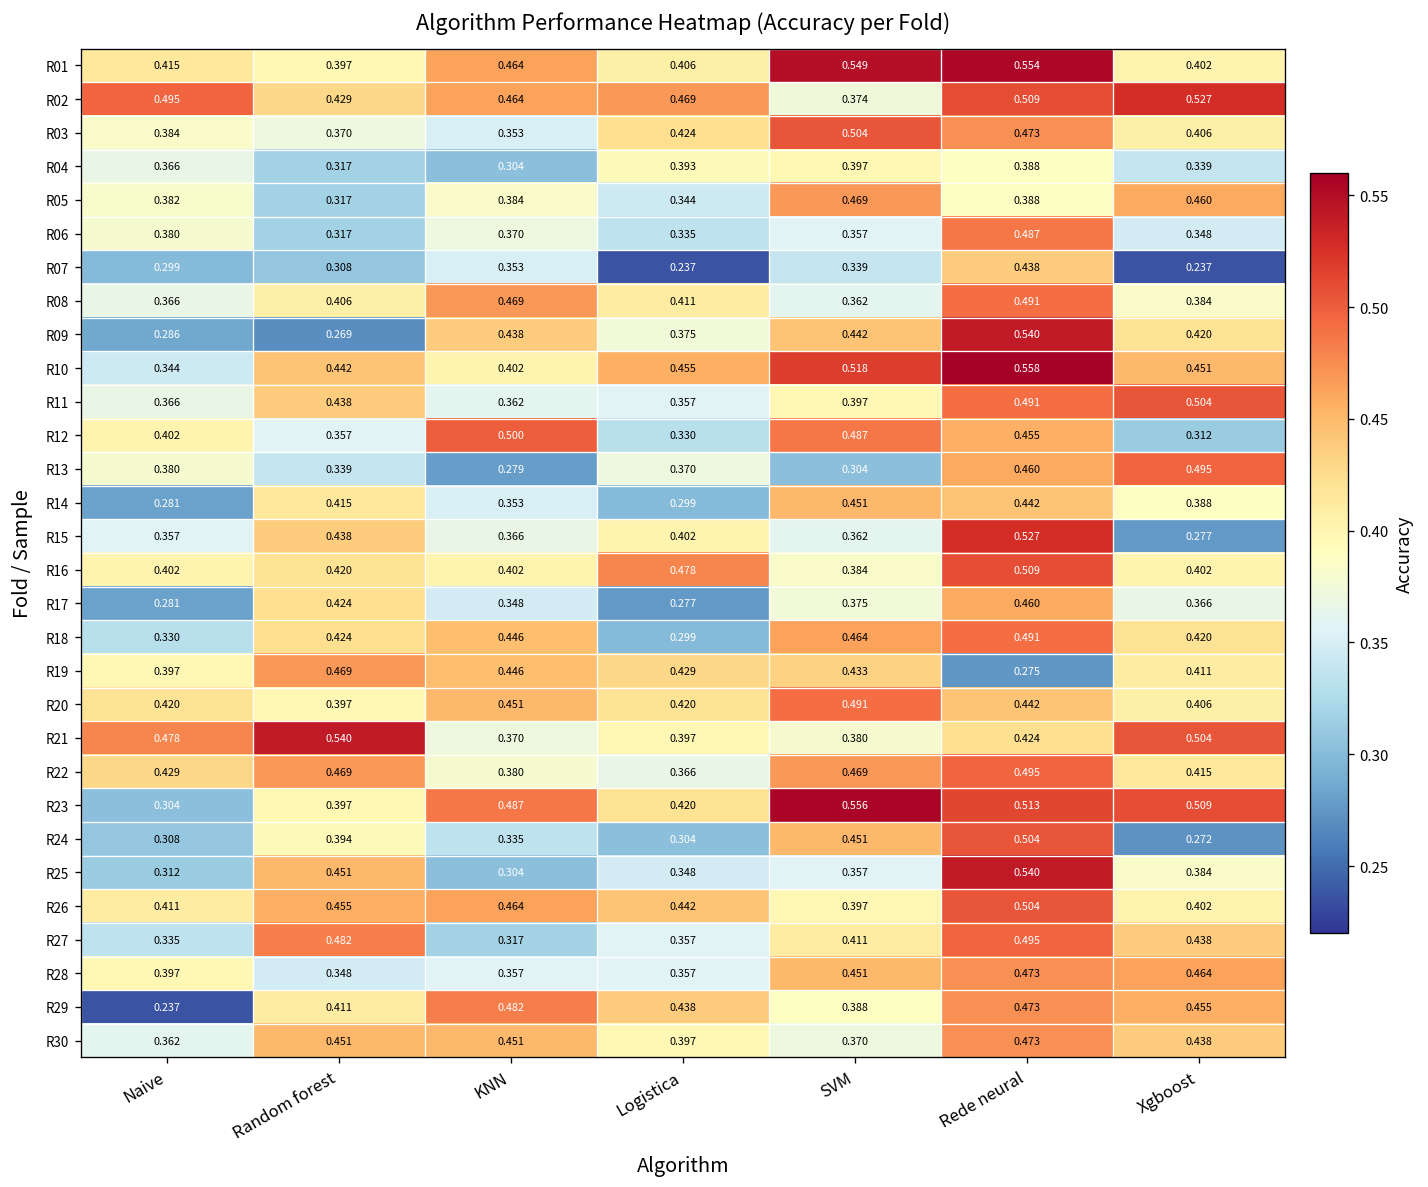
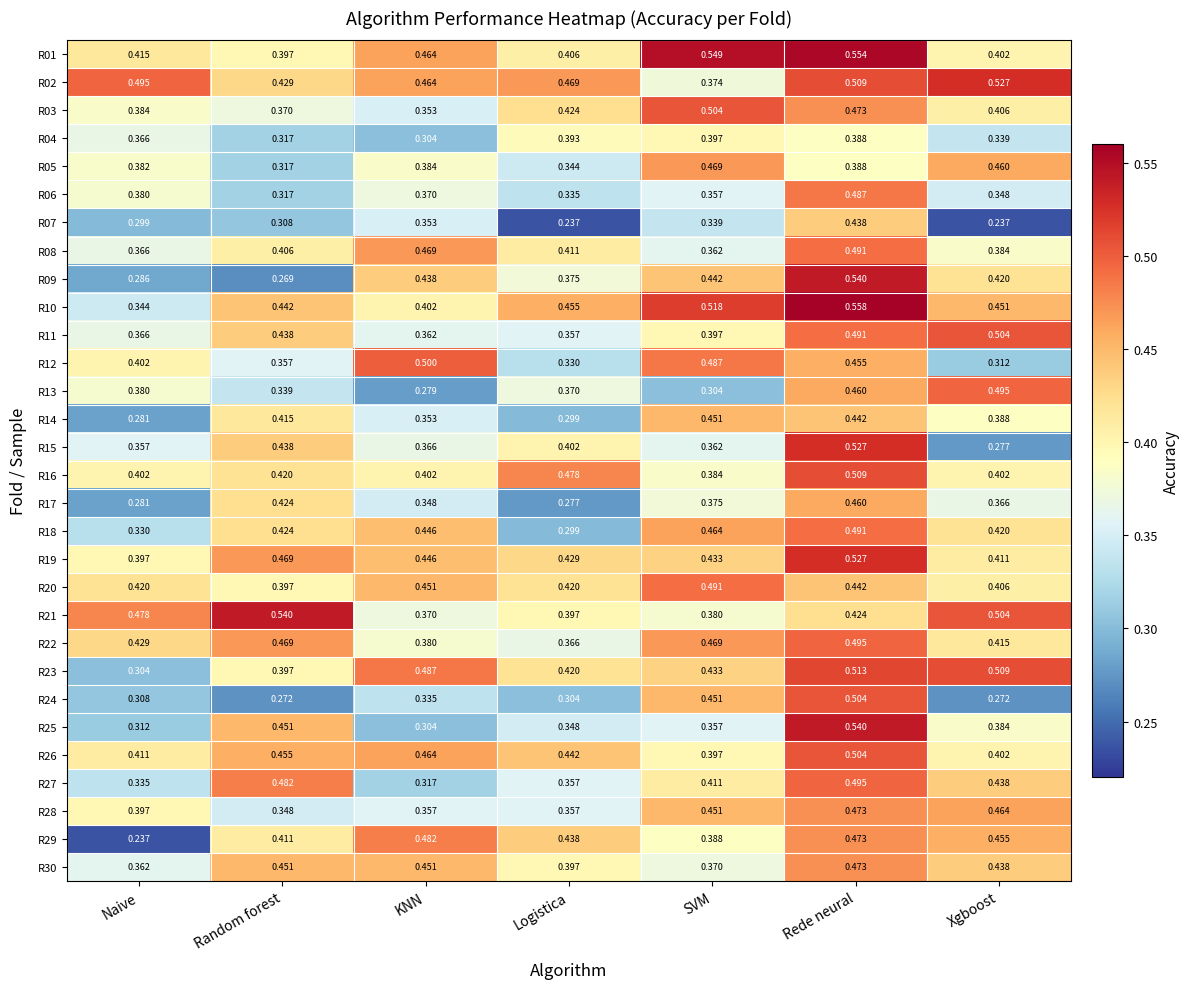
R19, Rede neural: 0.275 -> 0.527
R23, SVM: 0.556 -> 0.433
R24, Random forest: 0.394 -> 0.272
